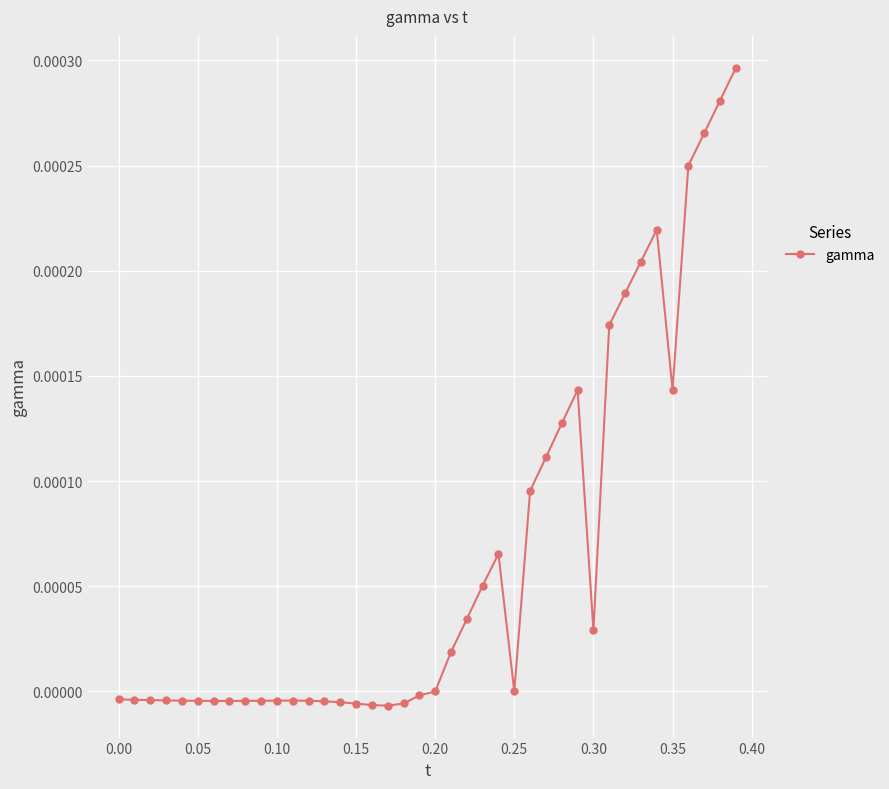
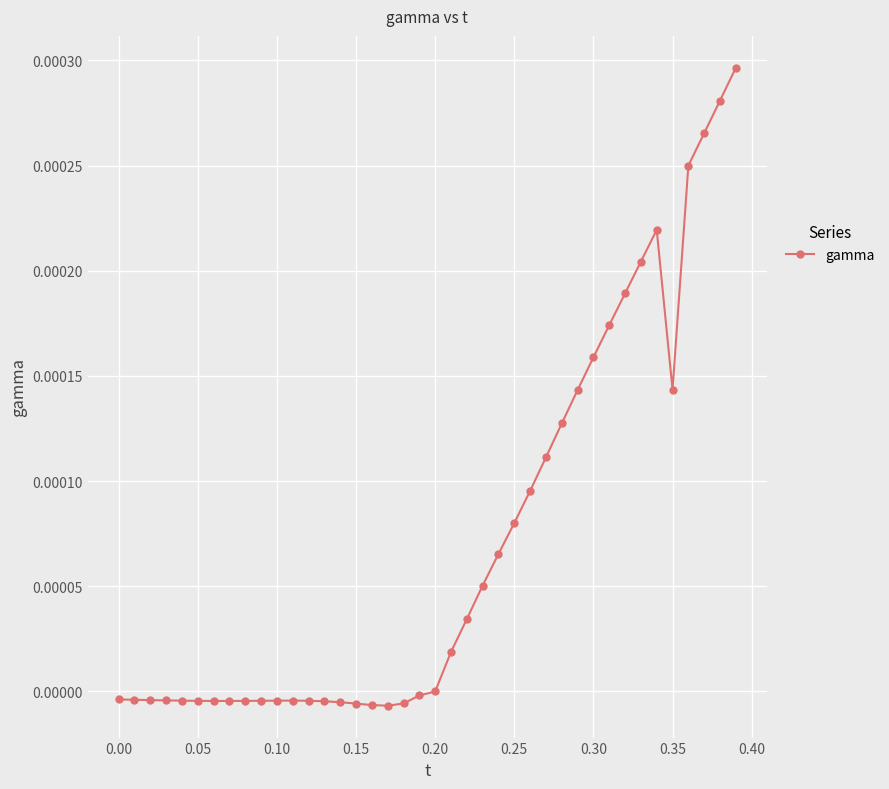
0.25: 0.0000 -> 0.0001
0.30: 0.000029 -> 0.000159
